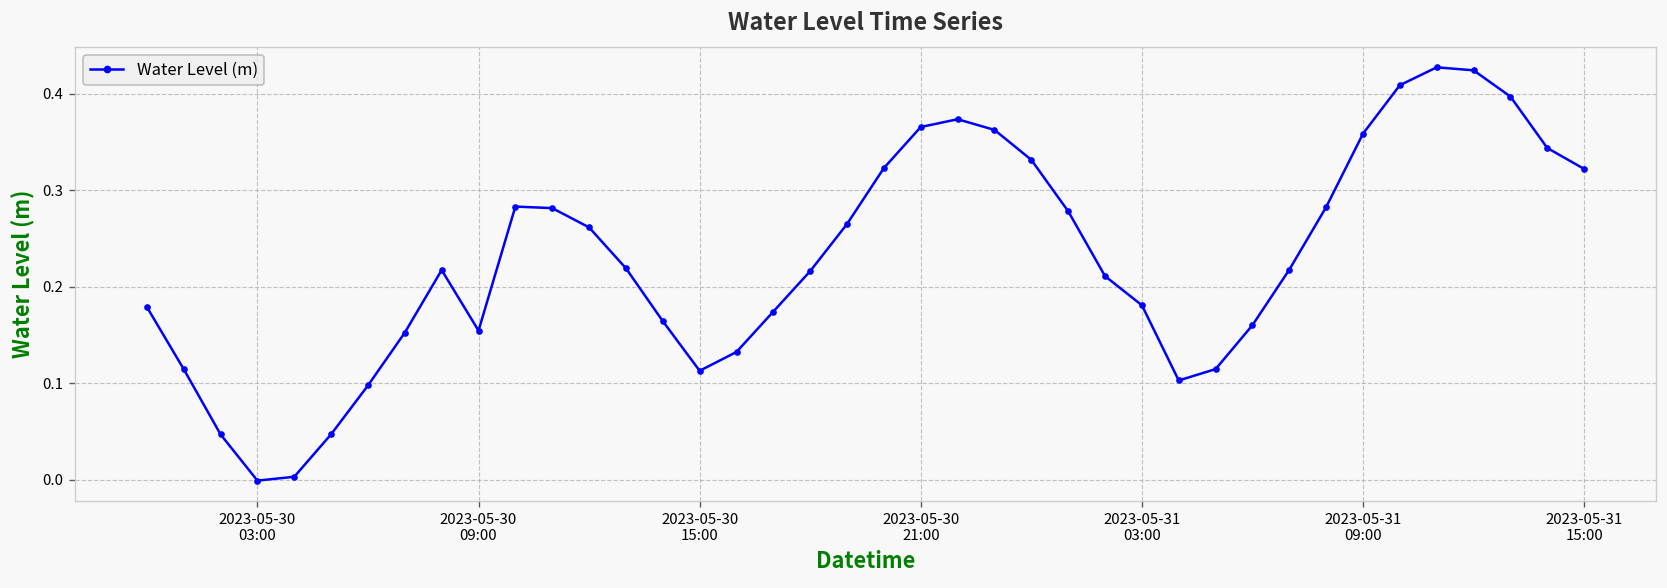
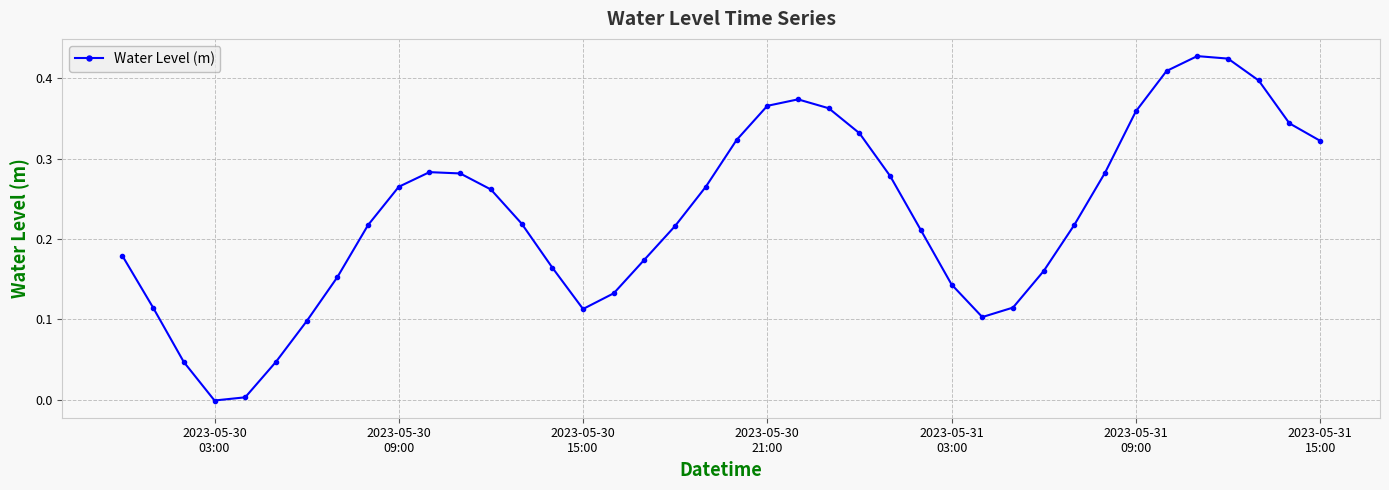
2023-05-30 09:00: 0.15 -> 0.26
2023-05-31 03:00: 0.18 -> 0.14
